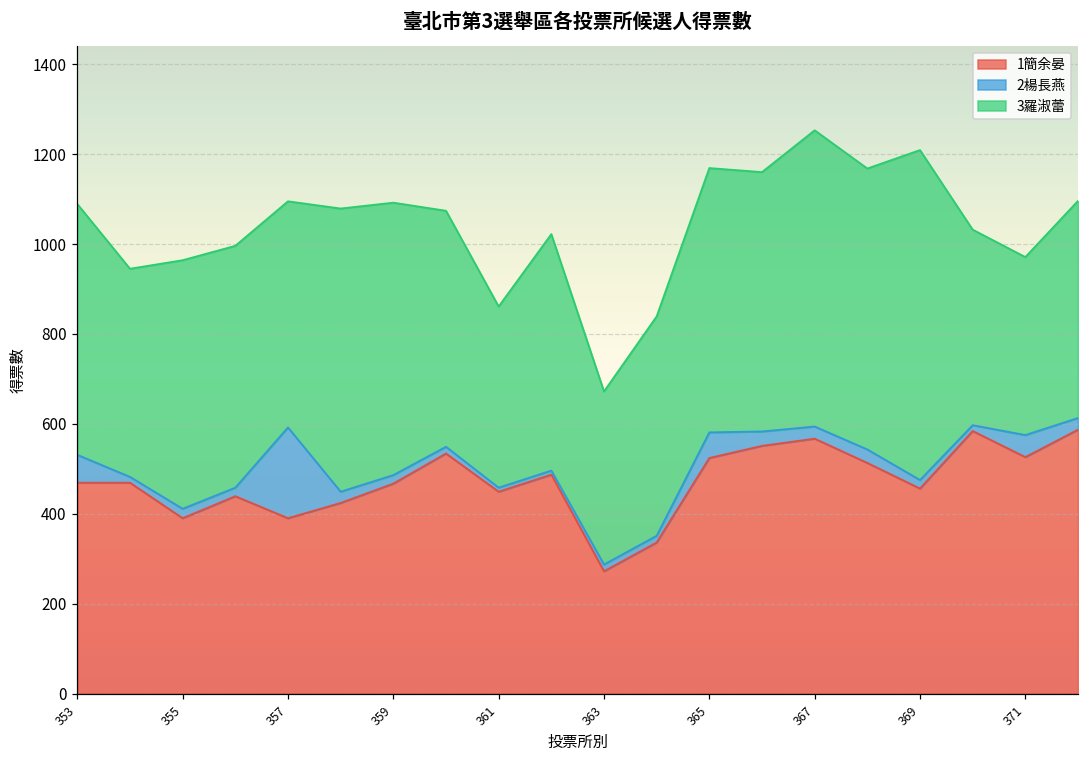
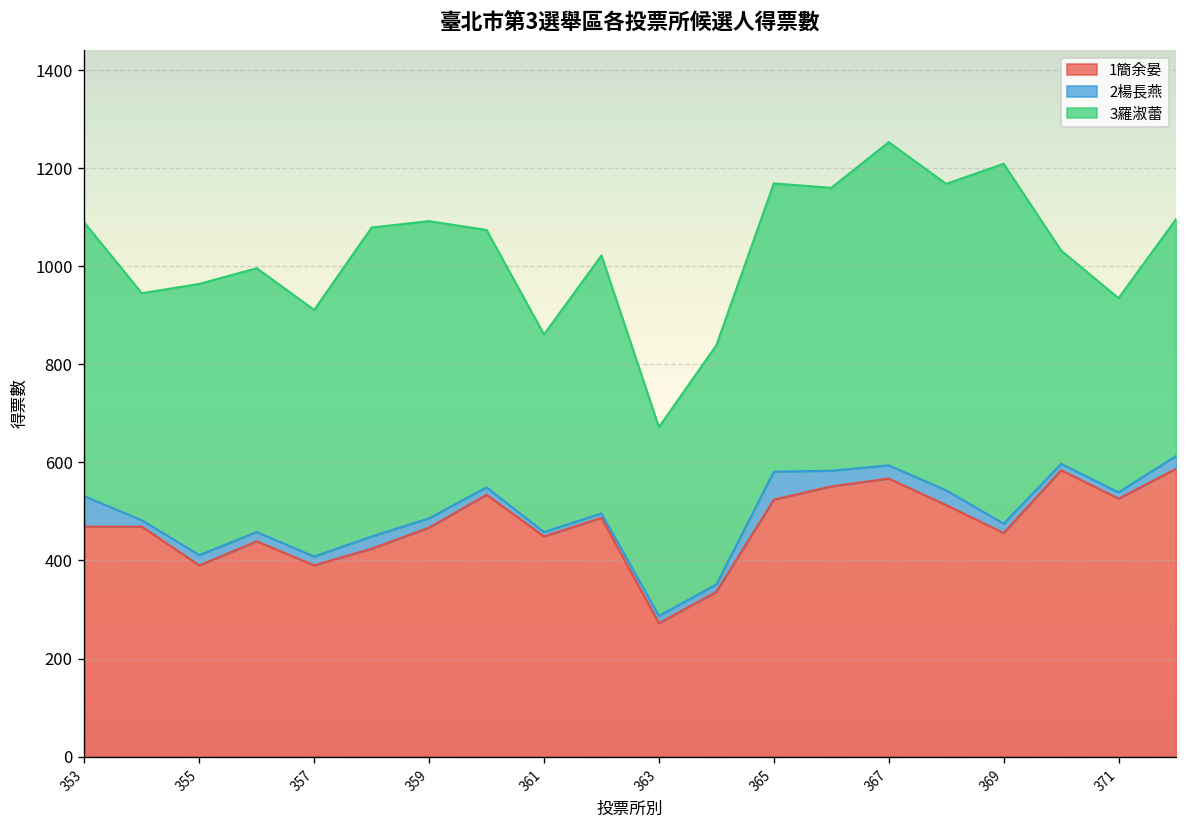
2楊長燕, 357: 200 -> 20
2楊長燕, 371: 50 -> 10
